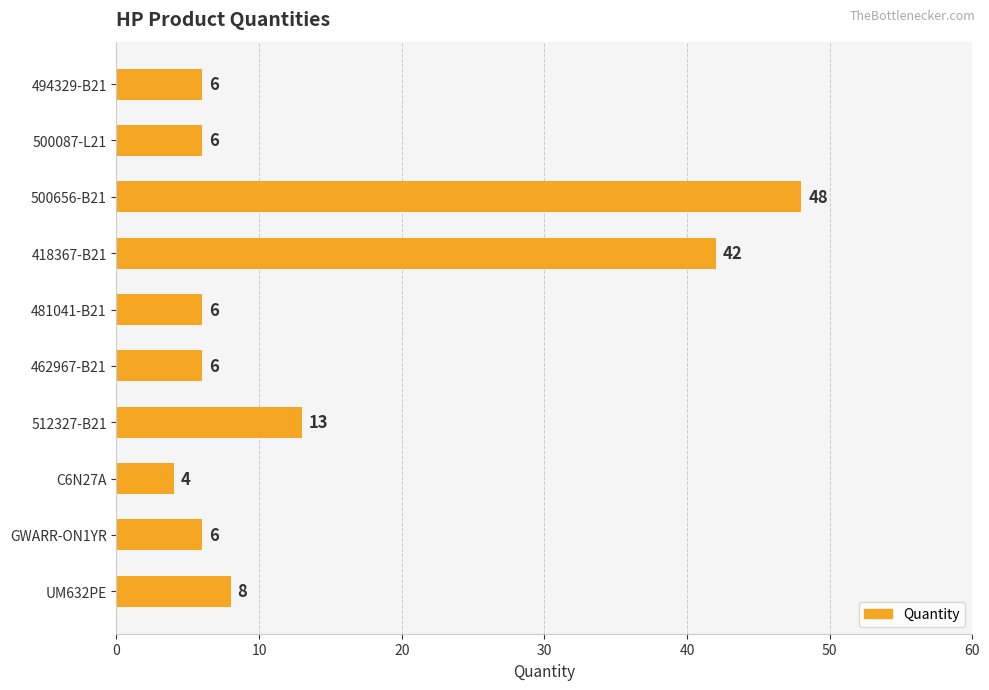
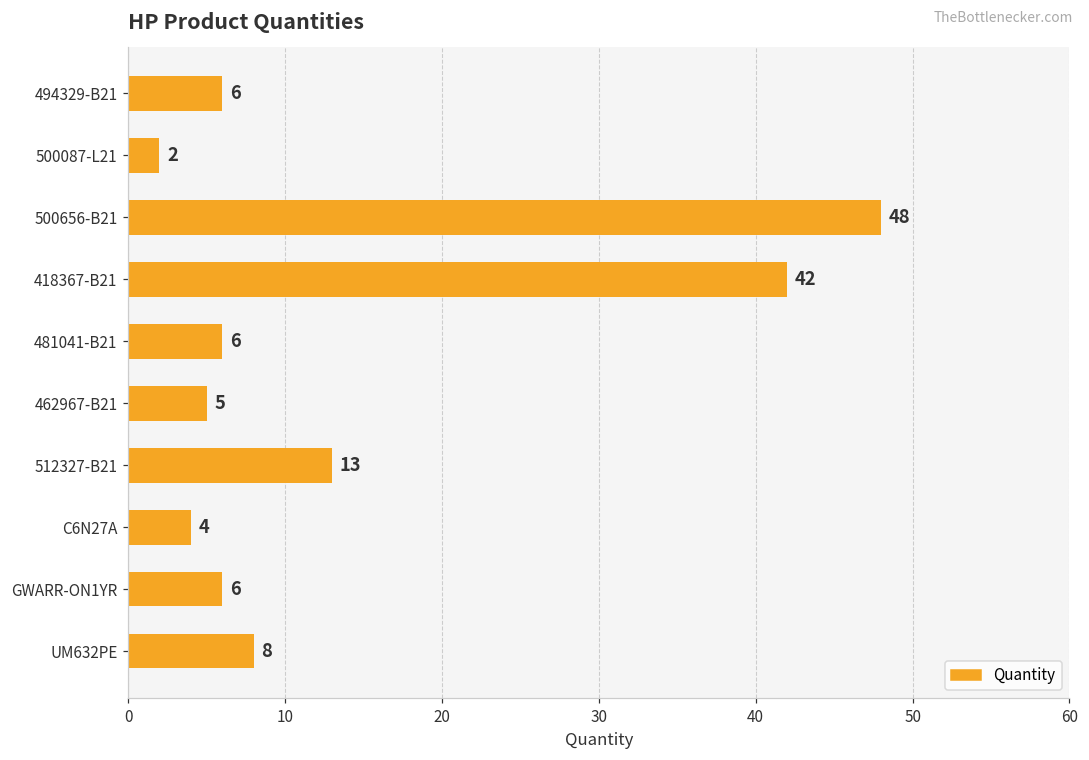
500087-L21: 6 -> 2
462967-B21: 6 -> 5
